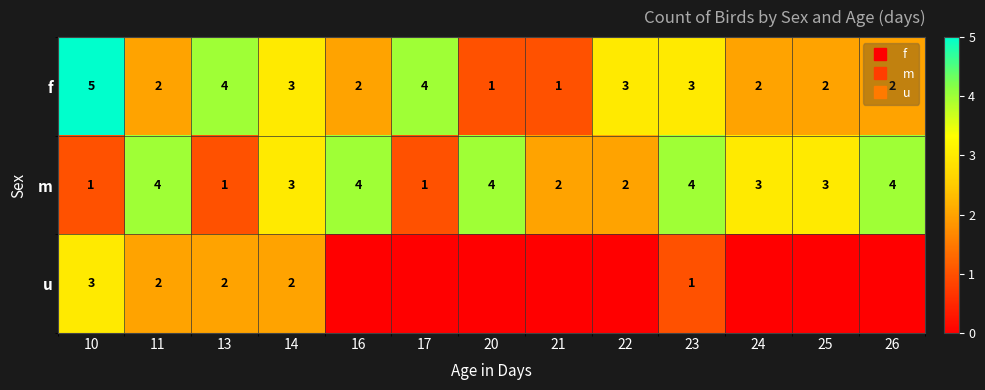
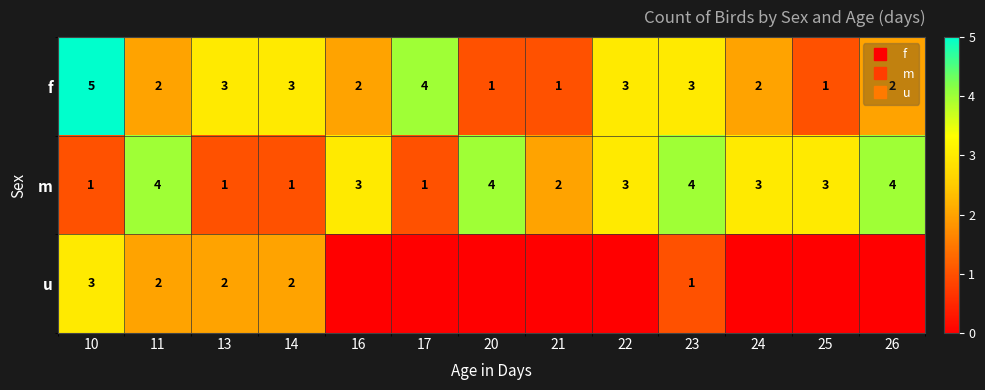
f, 13: 4 -> 3
f, 25: 2 -> 1
m, 14: 3 -> 1
m, 16: 4 -> 3
m, 22: 2 -> 3
